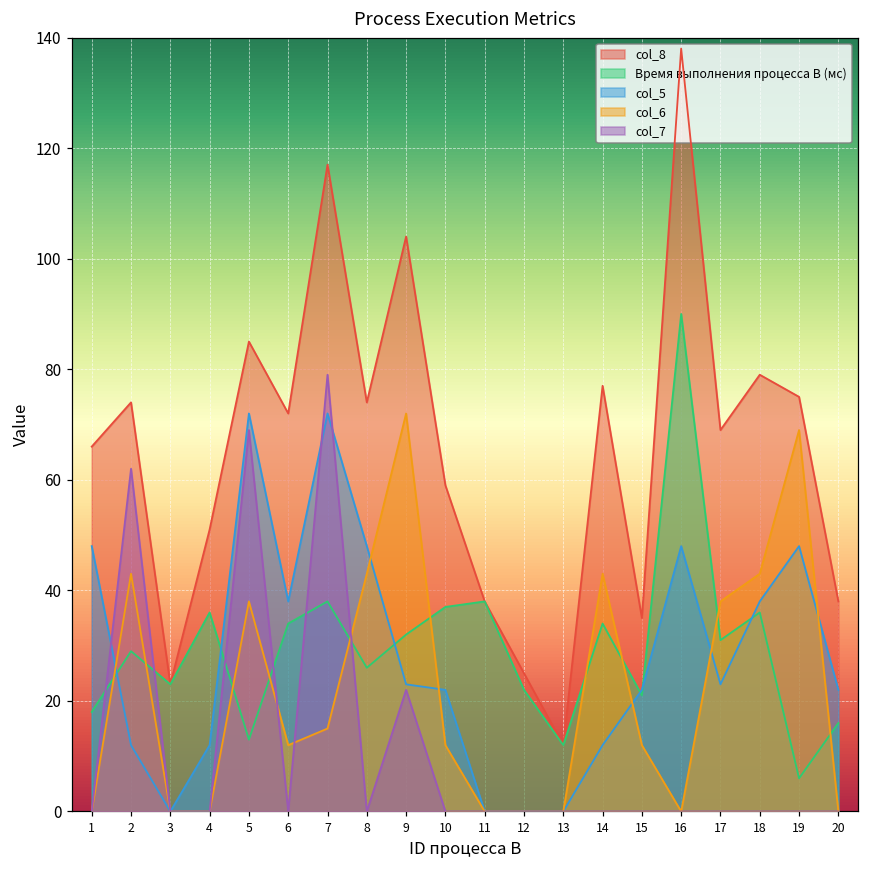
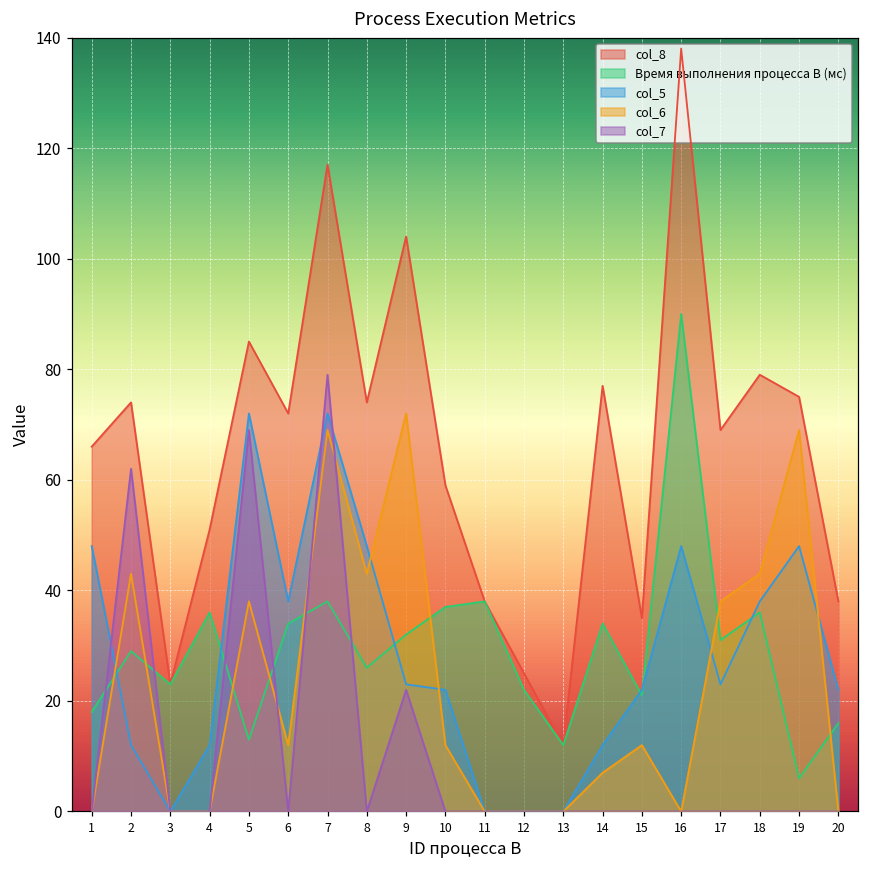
col_6, 7: 15 -> 69
col_6, 14: 43 -> 7
